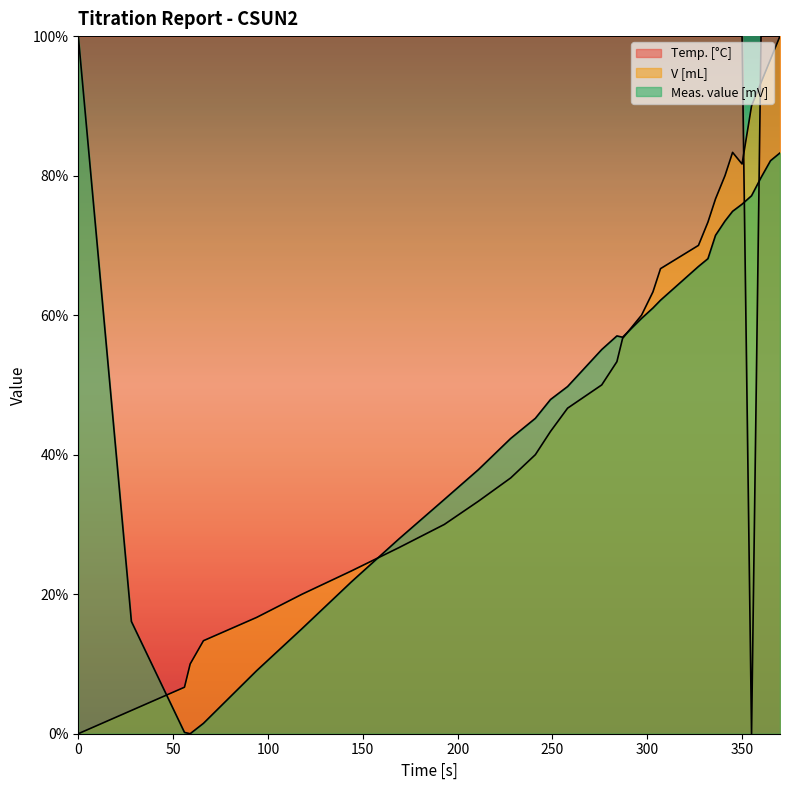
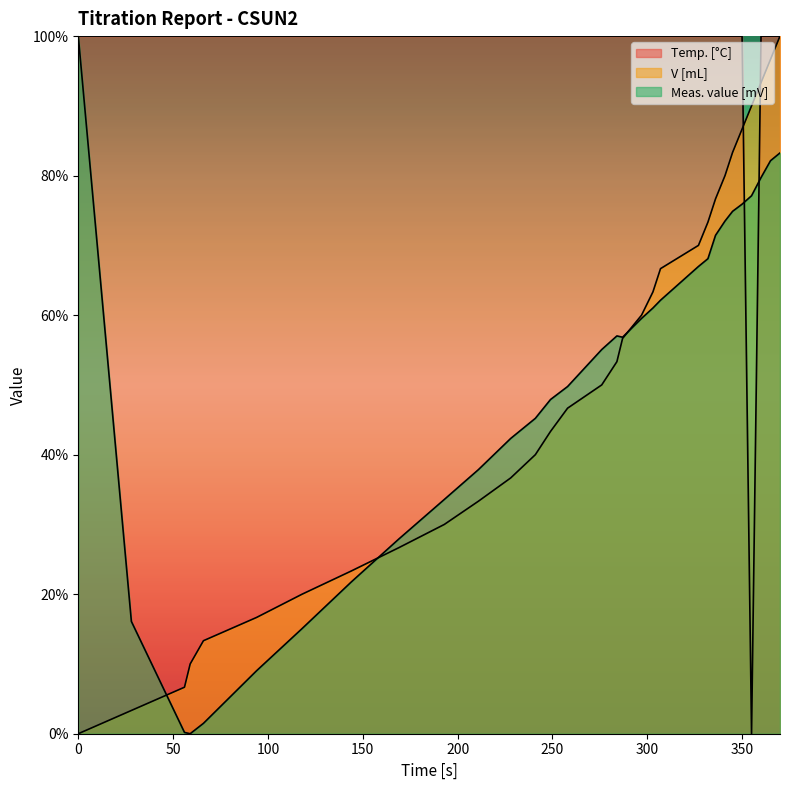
V [mL], 350: 82% -> 87%
